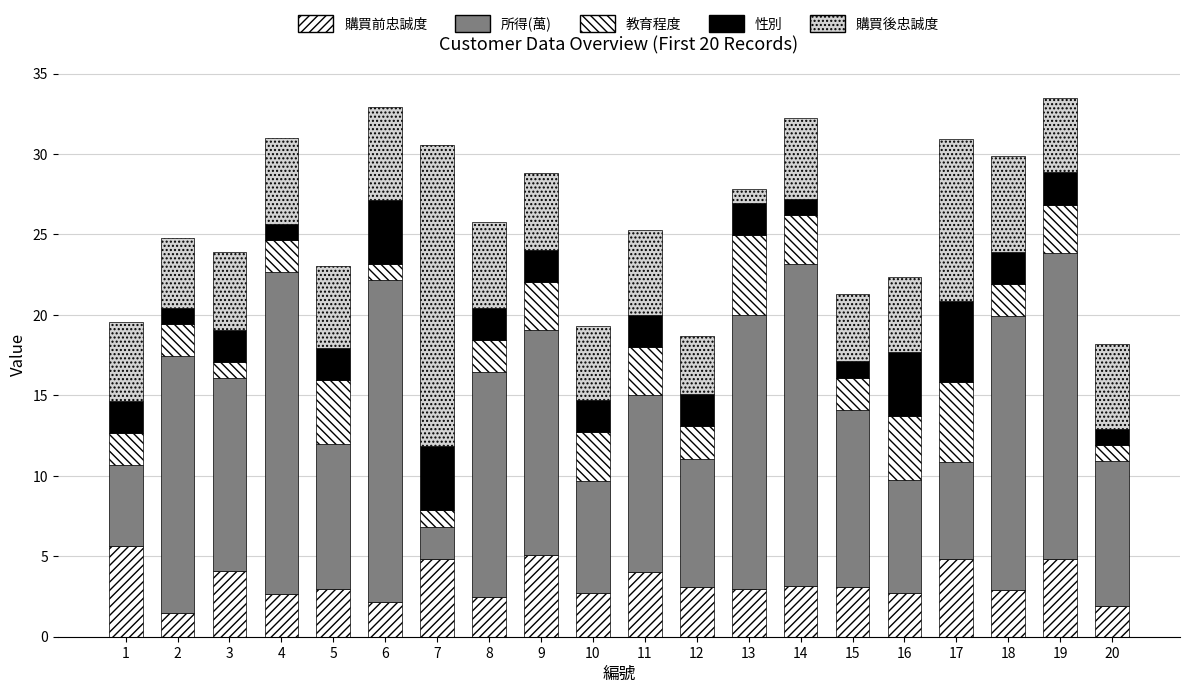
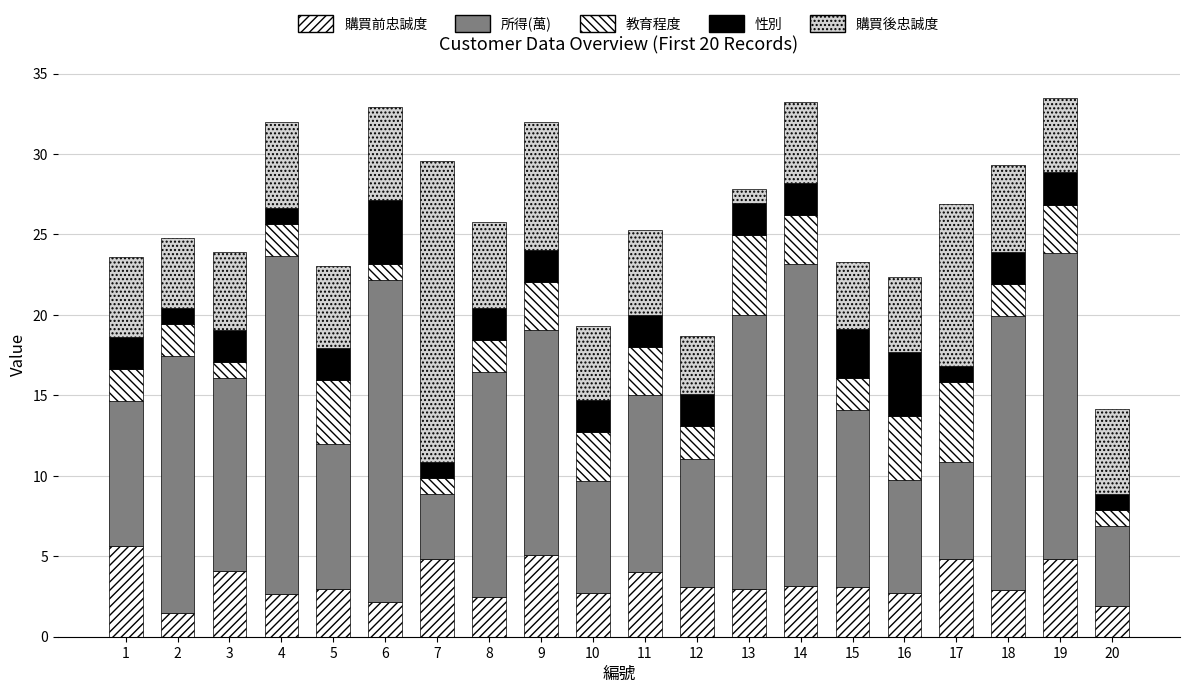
所得(萬), 1: 5 -> 9
所得(萬), 4: 20 -> 21
所得(萬), 7: 2 -> 4
性別, 7: 4 -> 1
購買後忠誠度, 9: 4.7 -> 7.9
性別, 14: 1 -> 2
性別, 15: 1 -> 3
性別, 17: 5 -> 1
購買後忠誠度, 18: 6.0 -> 5.4
所得(萬), 20: 9 -> 5
